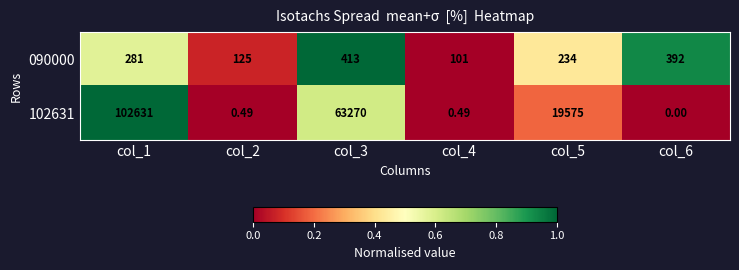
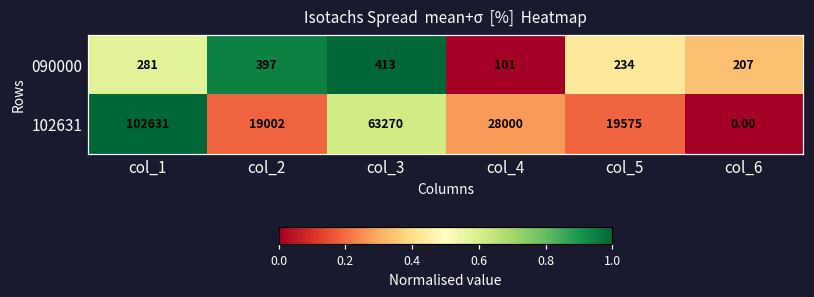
090000, col_2: 125 -> 397
090000, col_6: 392 -> 207
102631, col_2: 0.49 -> 19002
102631, col_4: 0.49 -> 28000
